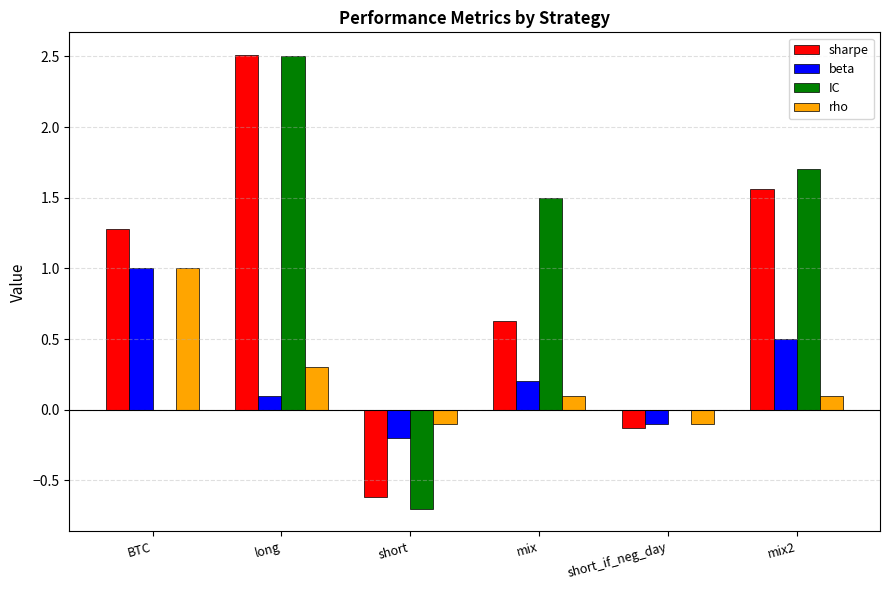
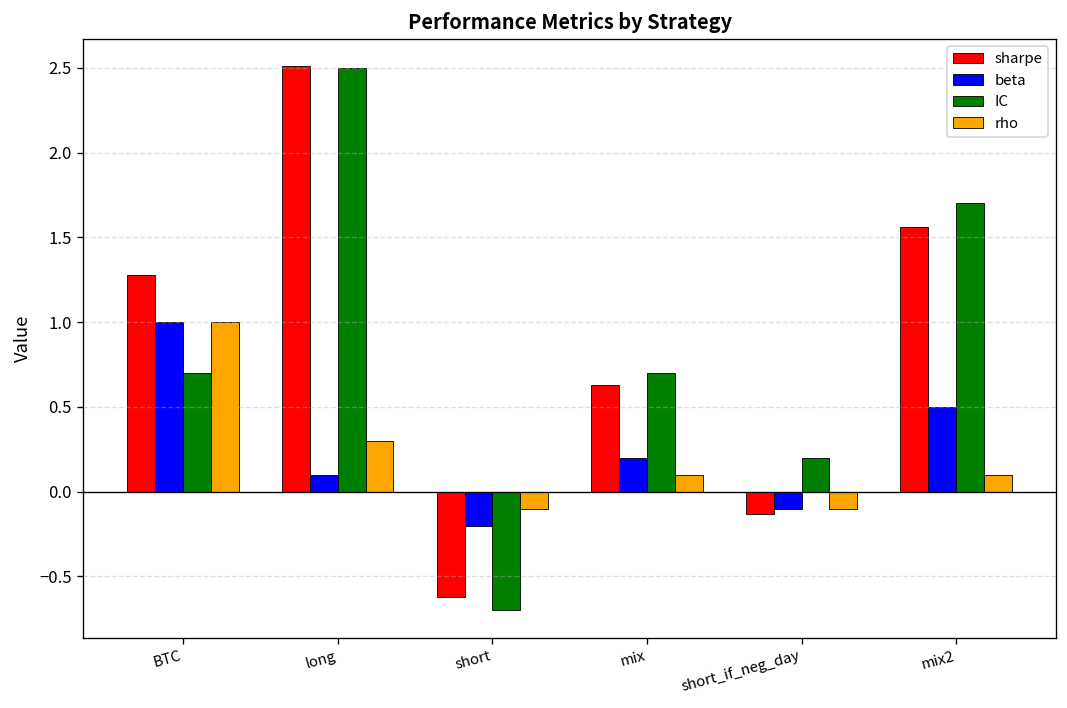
IC, BTC: 0.0 -> 0.7
IC, mix: 1.5 -> 0.7
IC, short_if_neg_day: 0.0 -> 0.2
